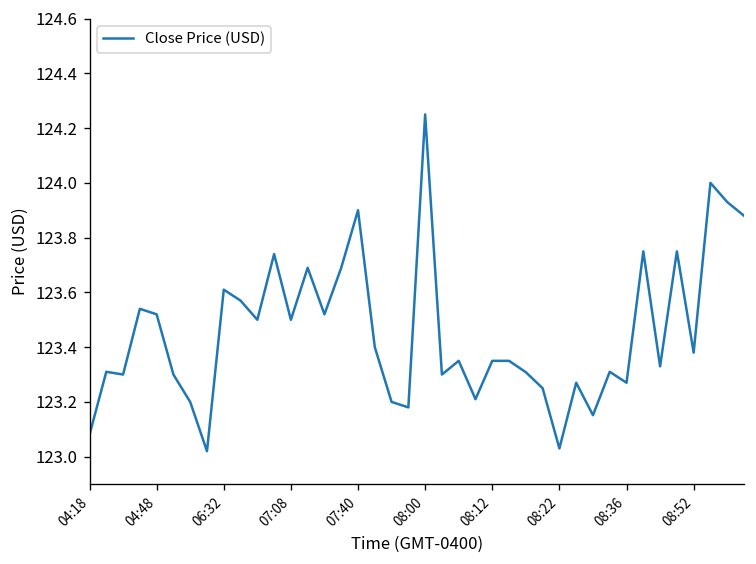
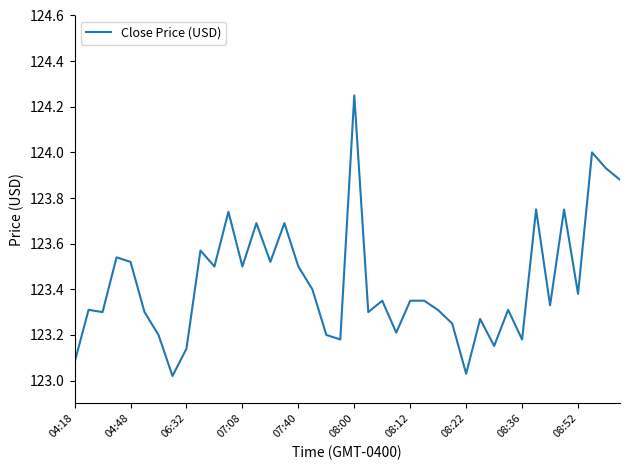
06:32: 123.61 -> 123.14
07:40: 123.9 -> 123.5
08:36: 123.27 -> 123.18
